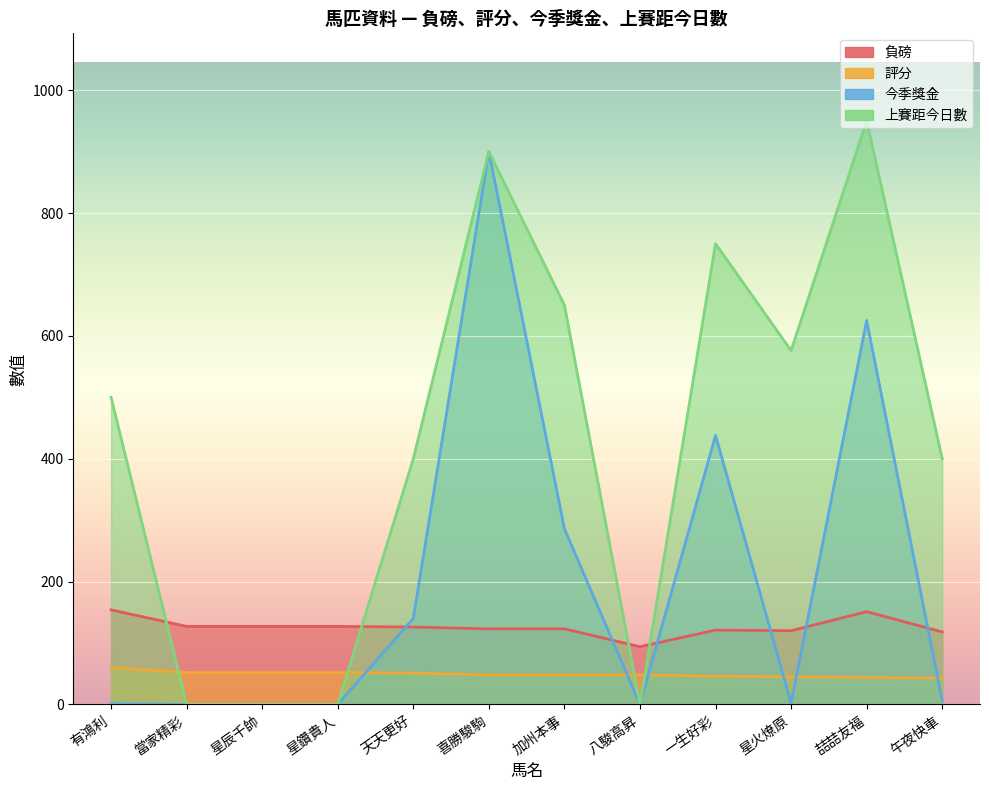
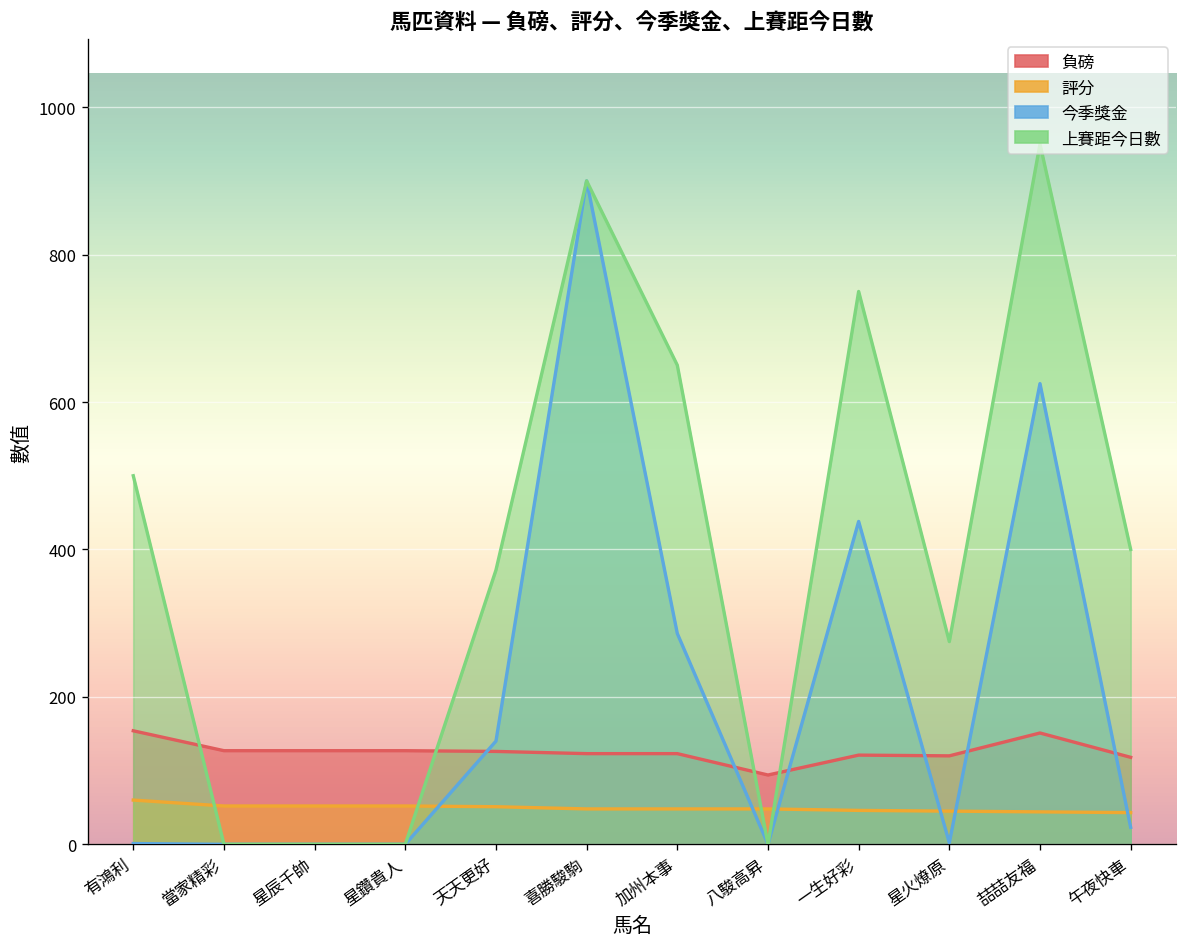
上賽距今日數, 天天更好: 400 -> 370
上賽距今日數, 星火燎原: 580 -> 280
今季獎金, 午夜快車: 10 -> 20
